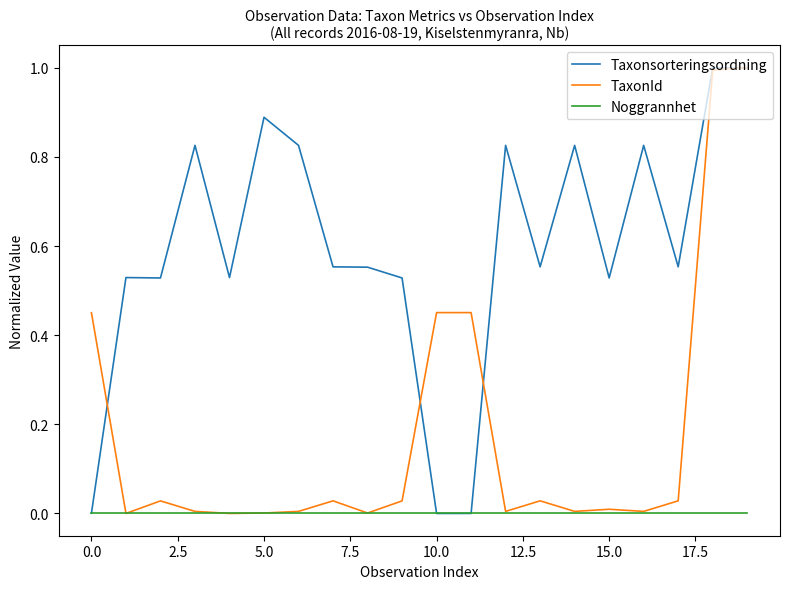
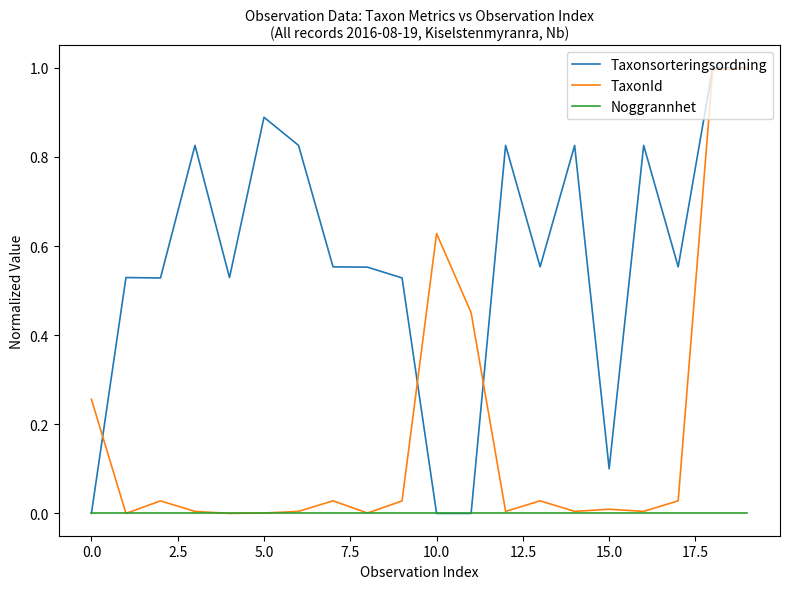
TaxonId, 0.0: 0.45 -> 0.26
TaxonId, 10.0: 0.45 -> 0.63
Taxonsorteringsordning, 15.0: 0.53 -> 0.10
